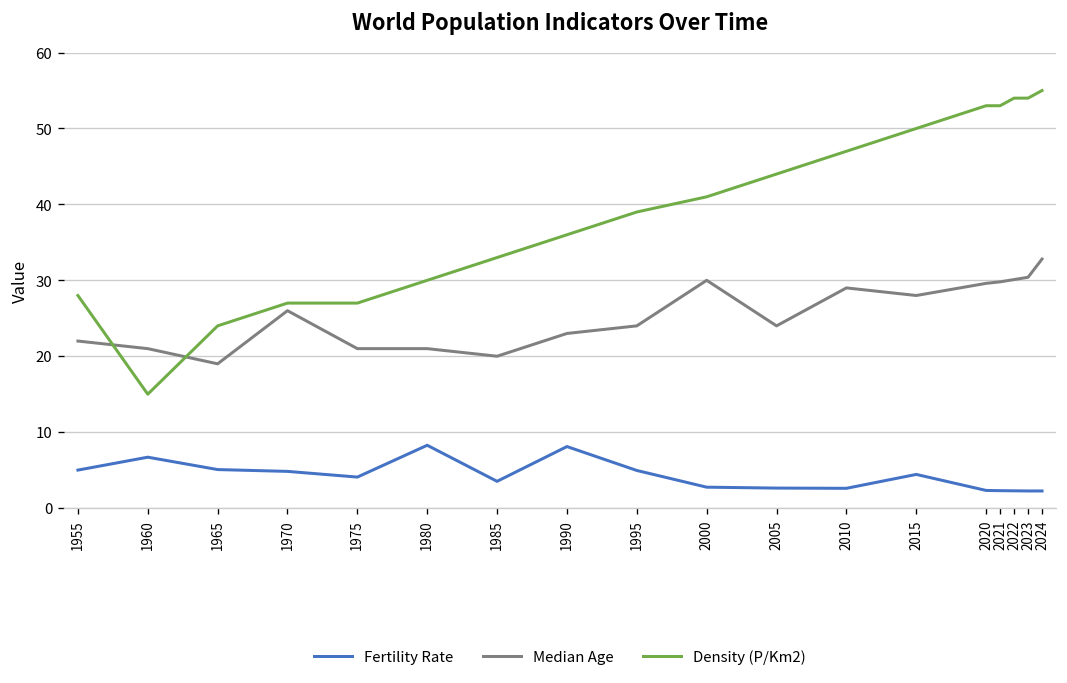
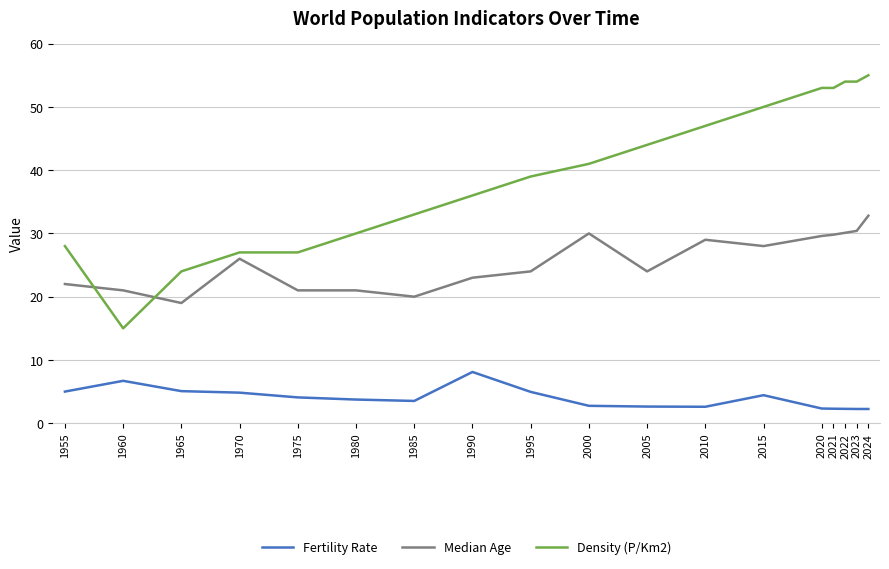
Fertility Rate, 1980: 8 -> 4
